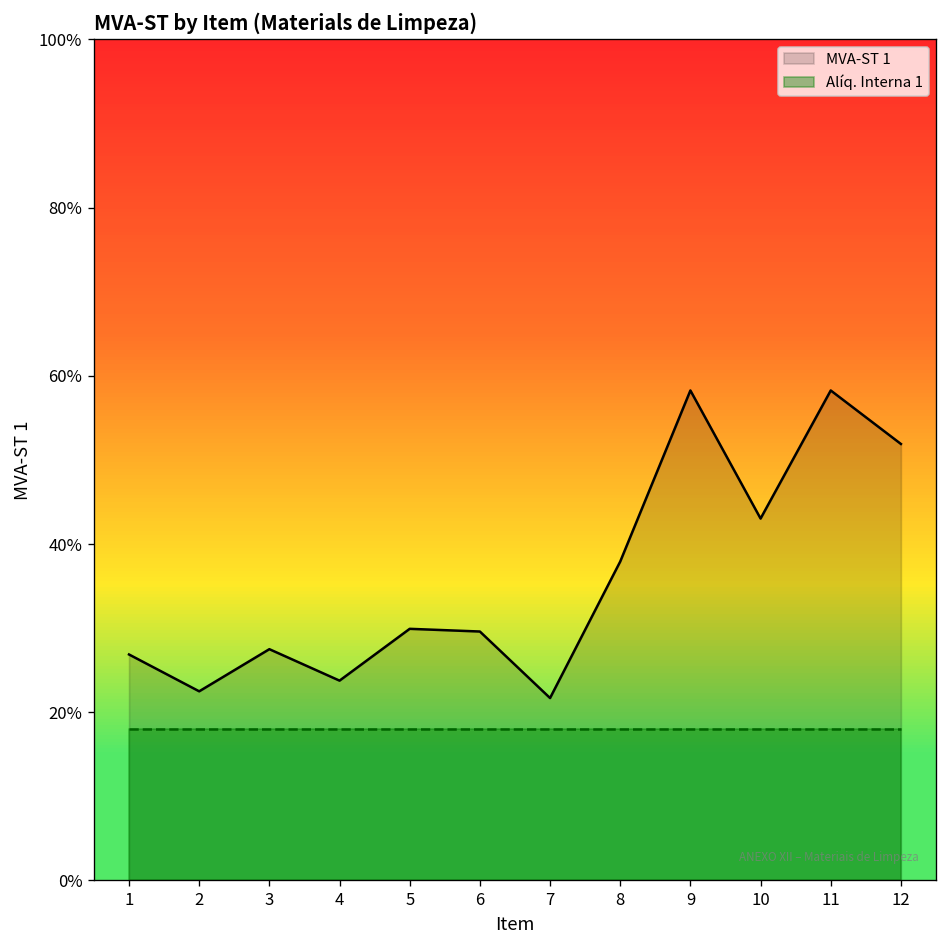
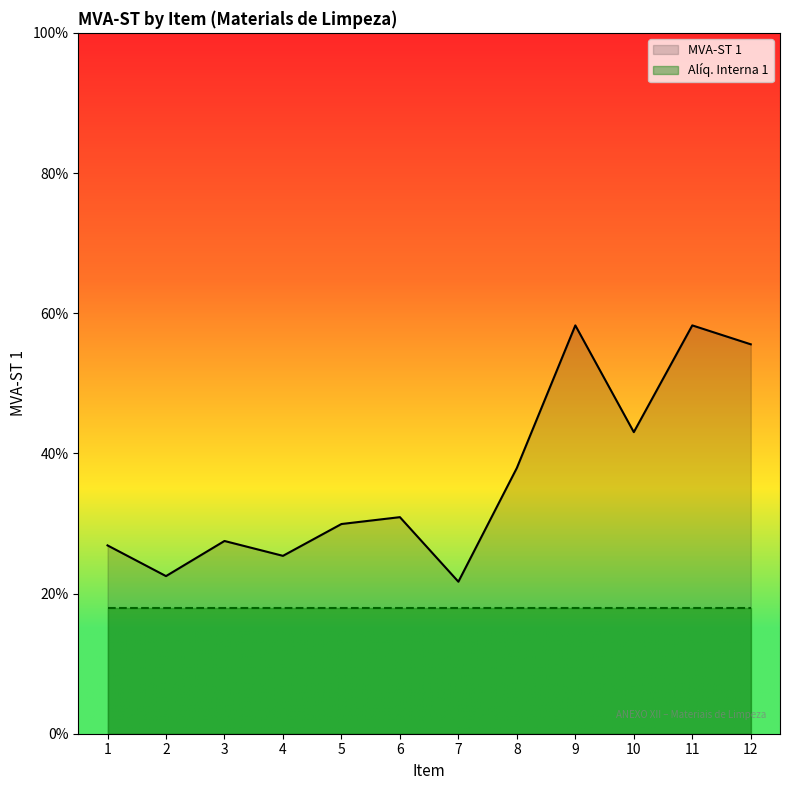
MVA-ST 1, 4: 24% -> 25%
MVA-ST 1, 6: 30% -> 31%
MVA-ST 1, 12: 52% -> 56%
